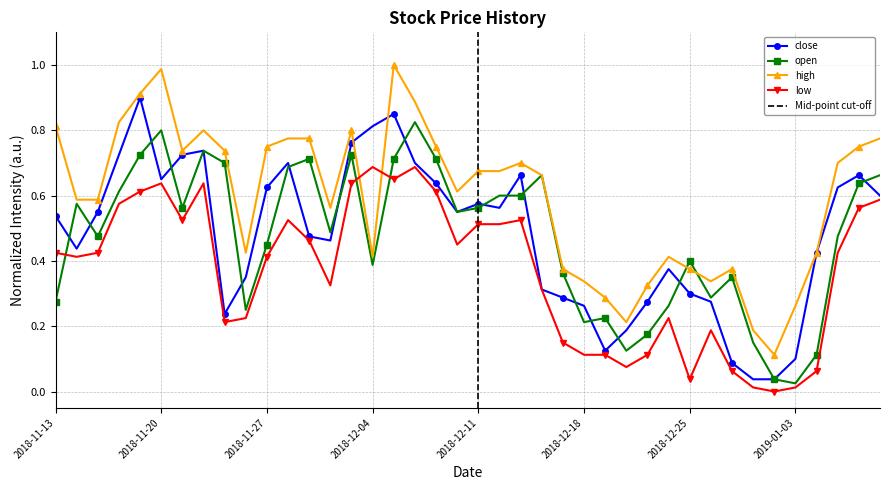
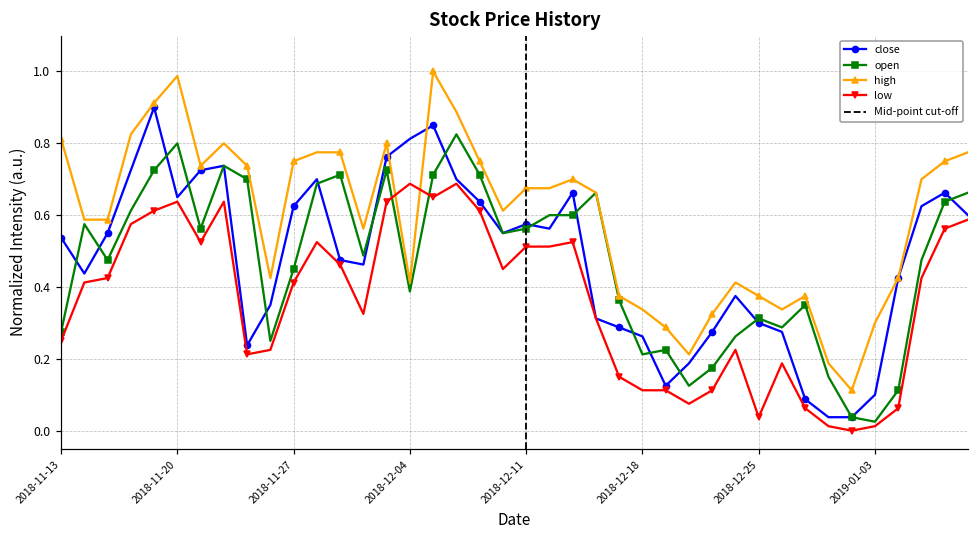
low, 2018-11-13: 0.42 -> 0.25
open, 2018-12-25: 0.40 -> 0.31
high, 2019-01-03: 0.26 -> 0.30
